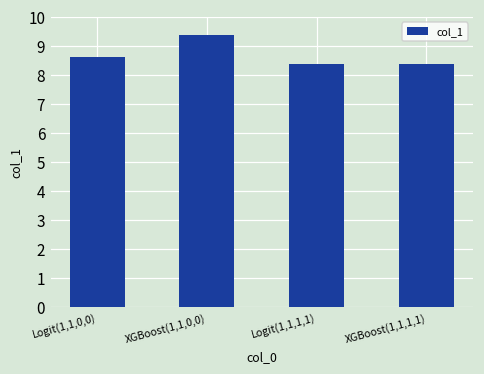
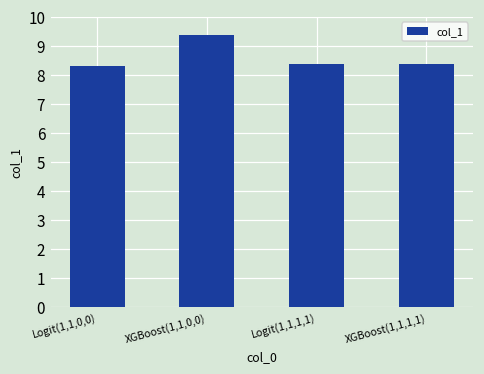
Logit(1,1,0,0): 8.6 -> 8.3
